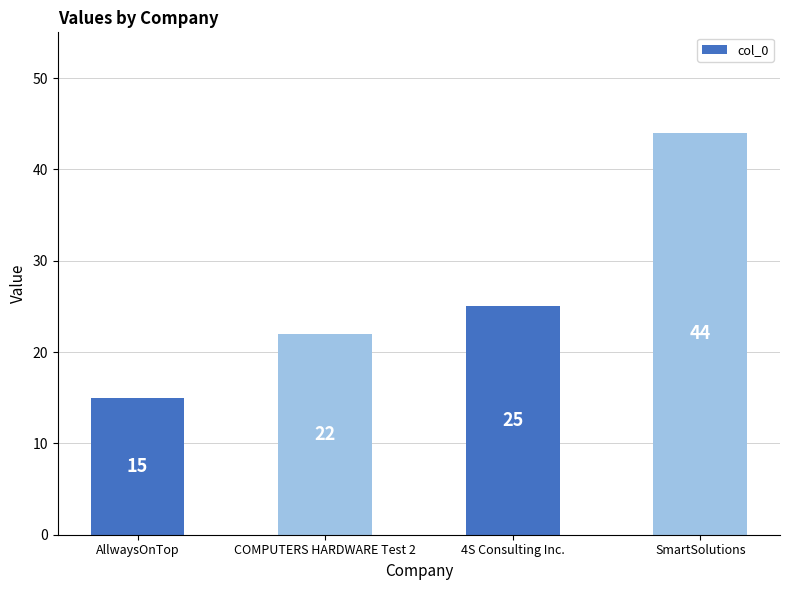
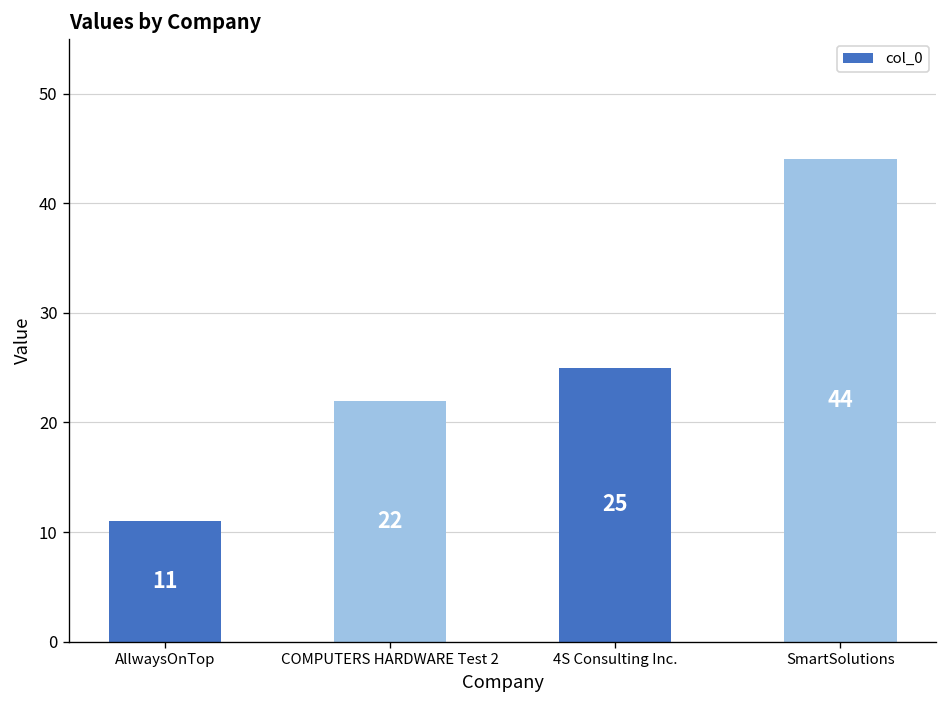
AllwaysOnTop: 15 -> 11
